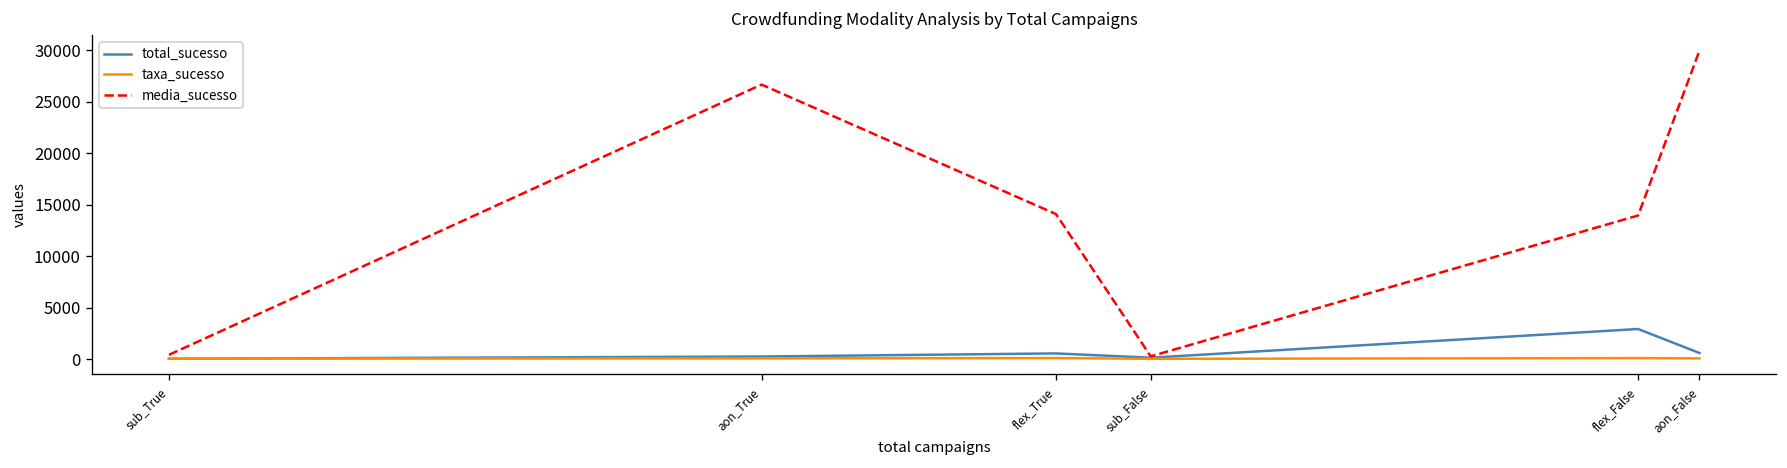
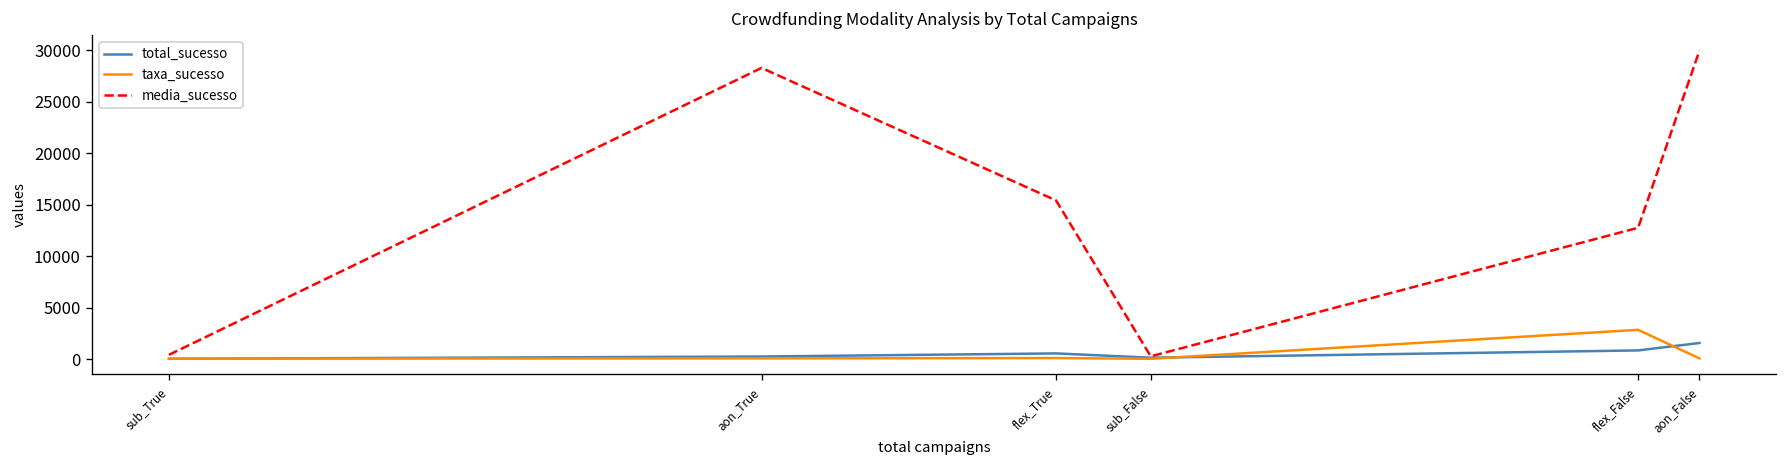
media_sucesso, aon_True: 27000 -> 28000
media_sucesso, flex_True: 14000 -> 15000
total_sucesso, flex_False: 3000 -> 1000
taxa_sucesso, flex_False: 0 -> 3000
media_sucesso, flex_False: 14000 -> 13000
total_sucesso, aon_False: 1000 -> 2000
